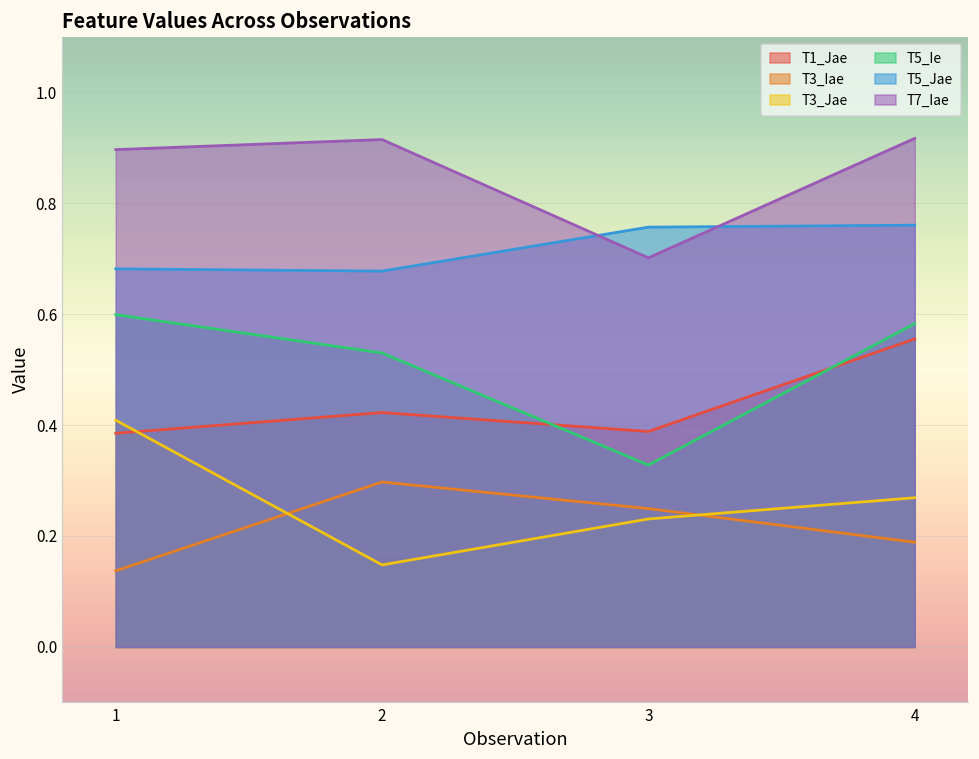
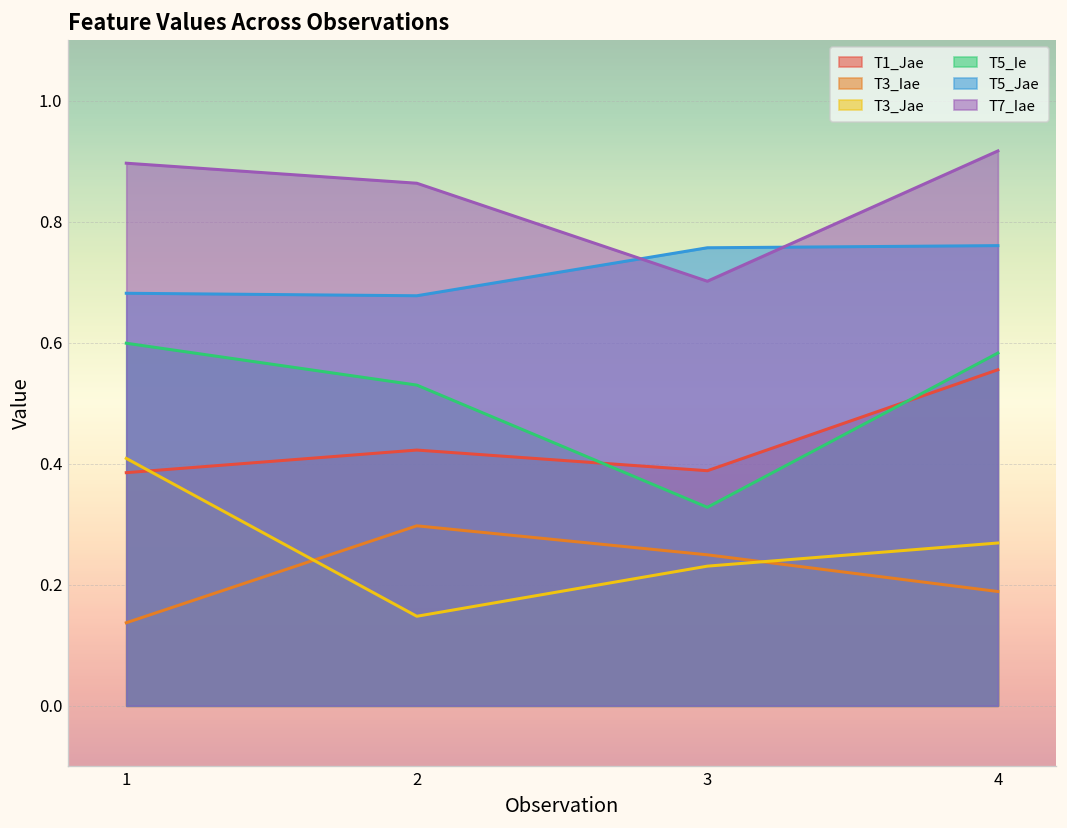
T7_Iae, 2: 0.91 -> 0.86
